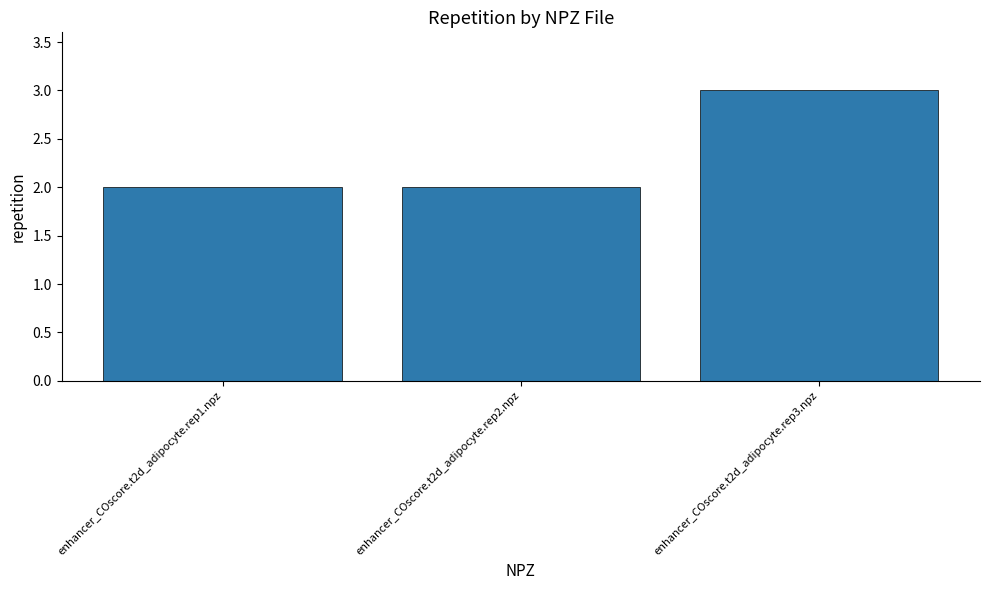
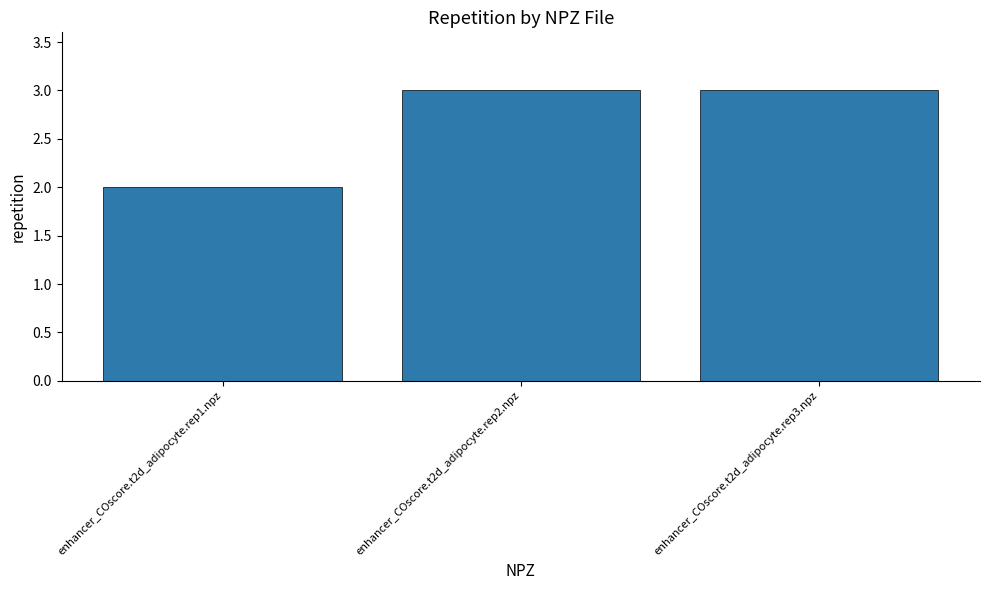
enhancer_COscore.t2d_adipocyte.rep2.npz: 2 -> 3
